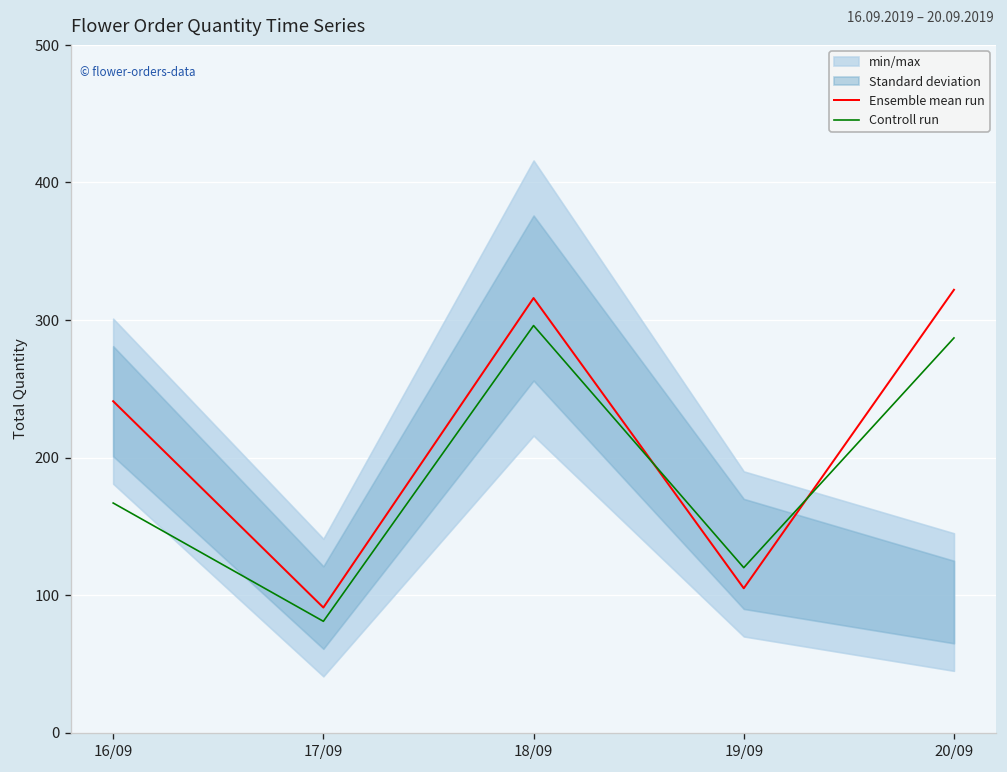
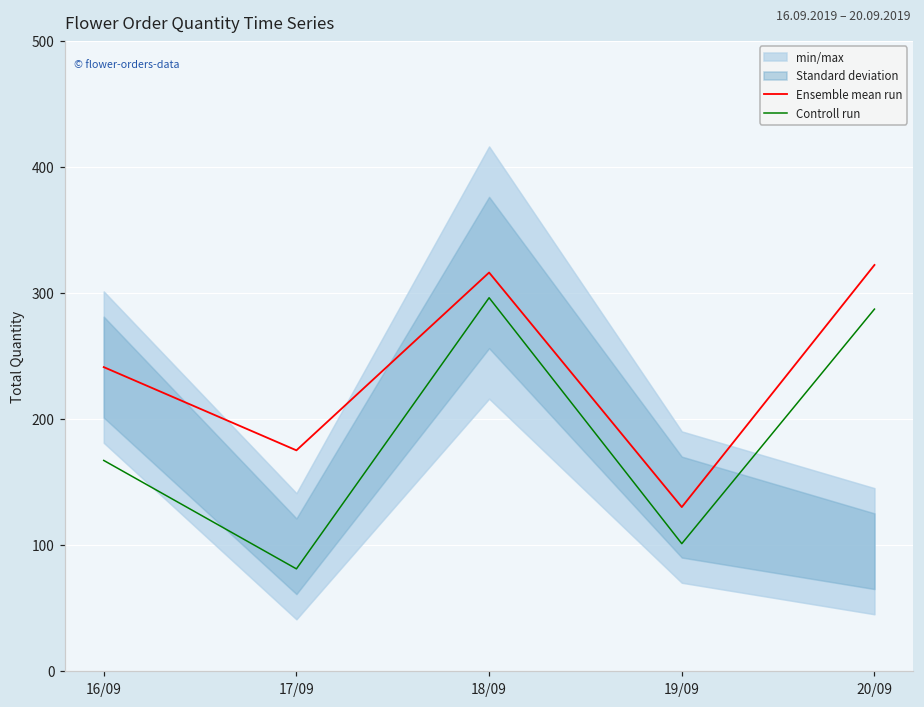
Ensemble mean run, 17/09: 91 -> 175
Ensemble mean run, 19/09: 105 -> 130
Controll run, 19/09: 120 -> 101
